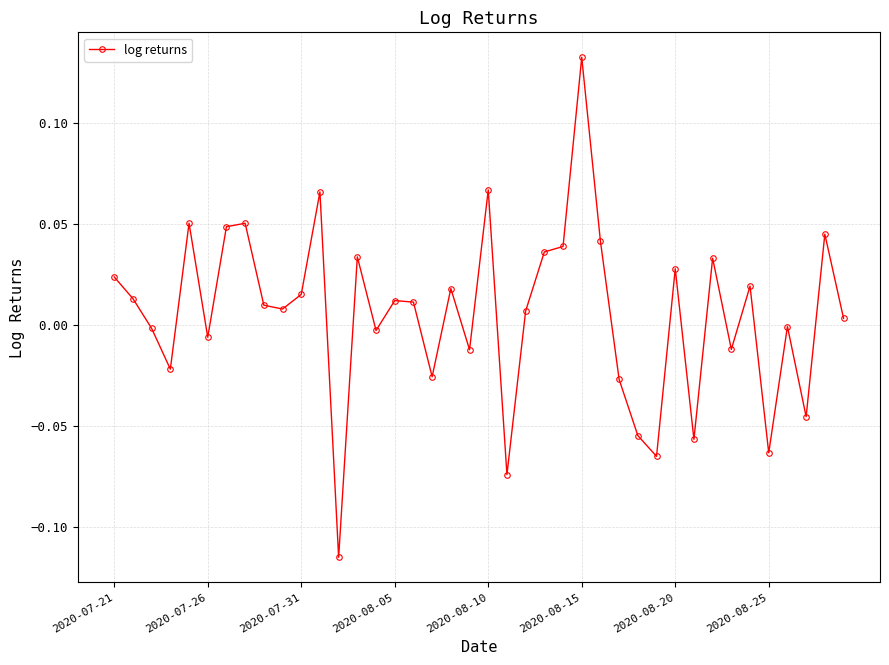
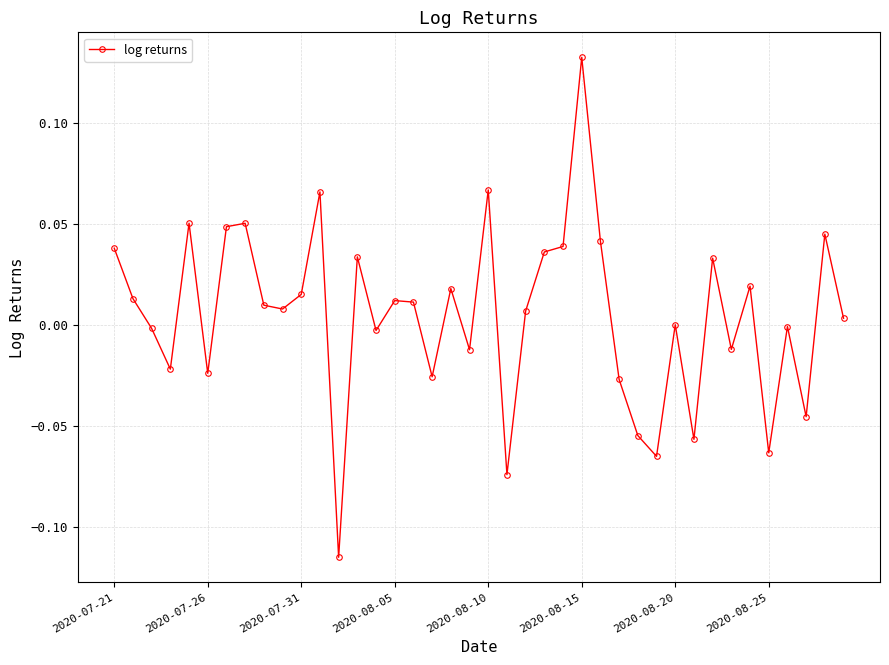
2020-07-21: 0.024 -> 0.038
2020-07-26: -0.006 -> -0.024
2020-08-20: 0.028 -> 0.000
